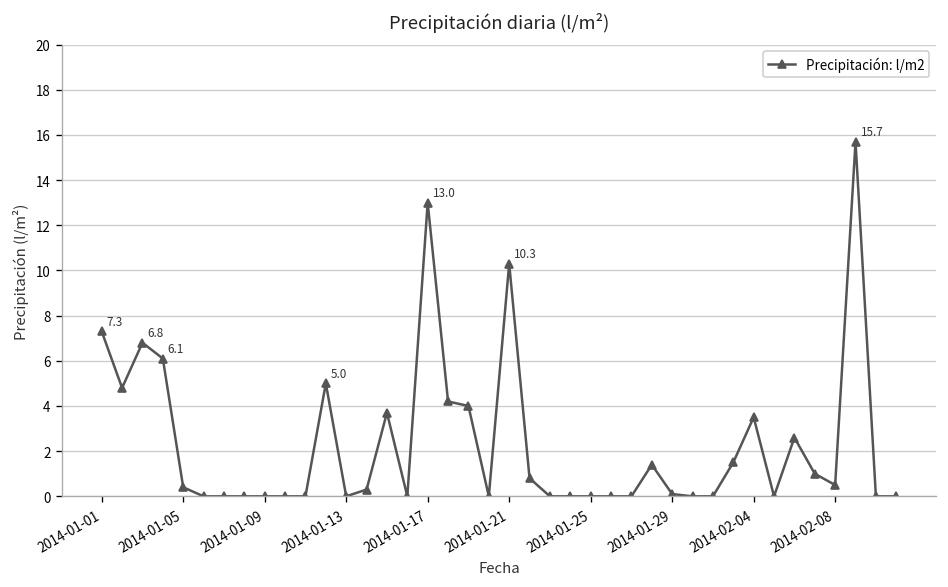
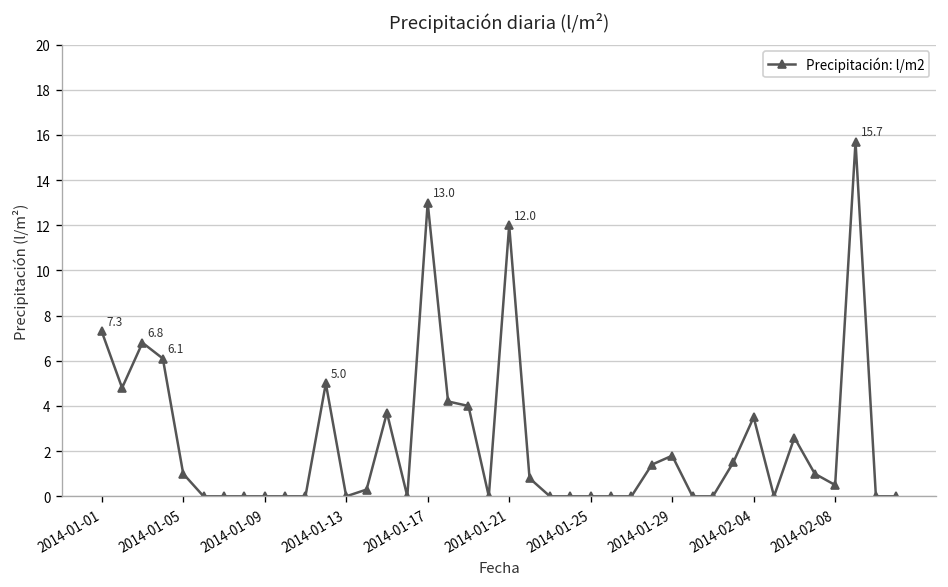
2014-01-05: 0.4 -> 1.0
2014-01-21: 10.3 -> 12.0
2014-01-29: 0.1 -> 1.8
